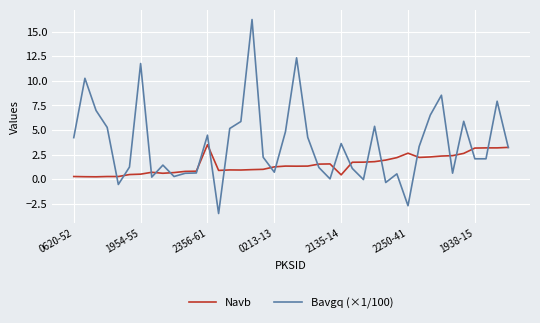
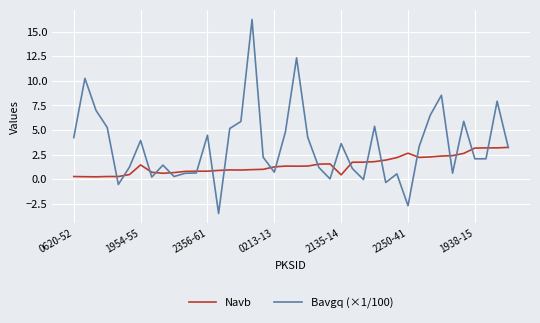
Navb, 1954-55: 0.5 -> 1.5
Bavgq (×1/100), 1954-55: 12 -> 4
Navb, 2356-61: 4 -> 1
